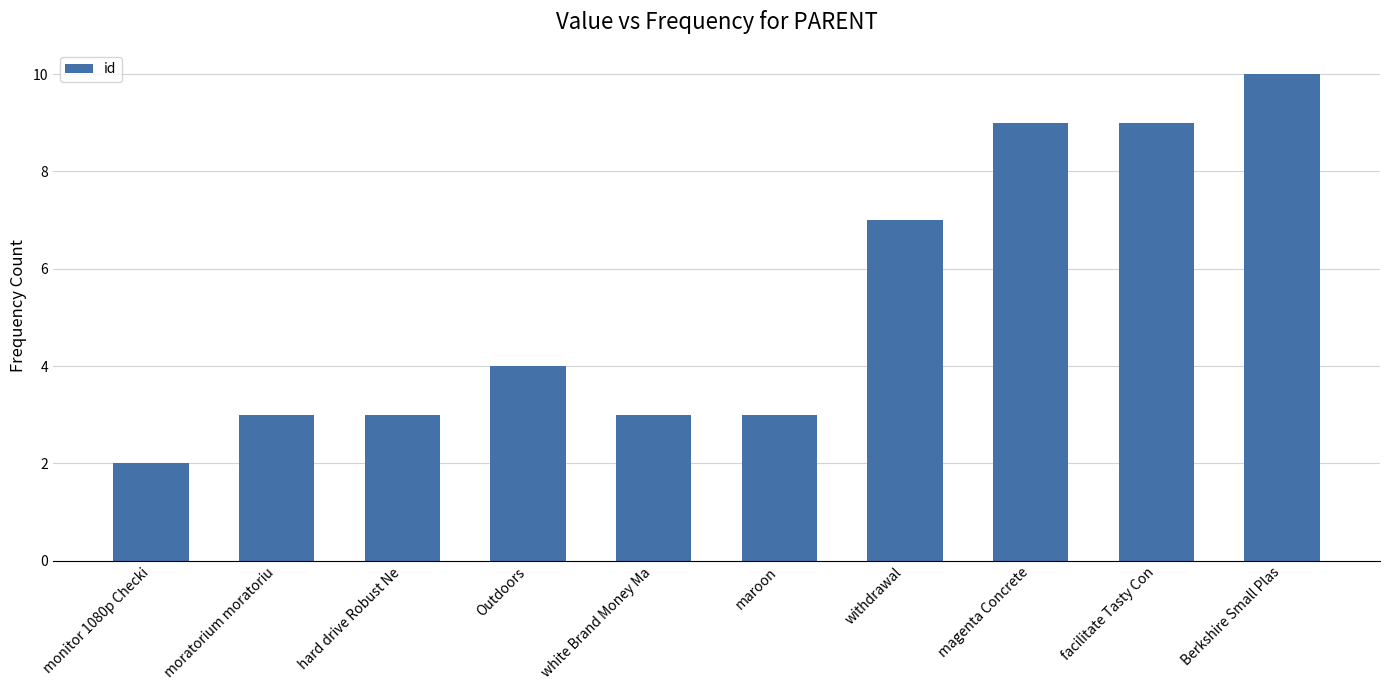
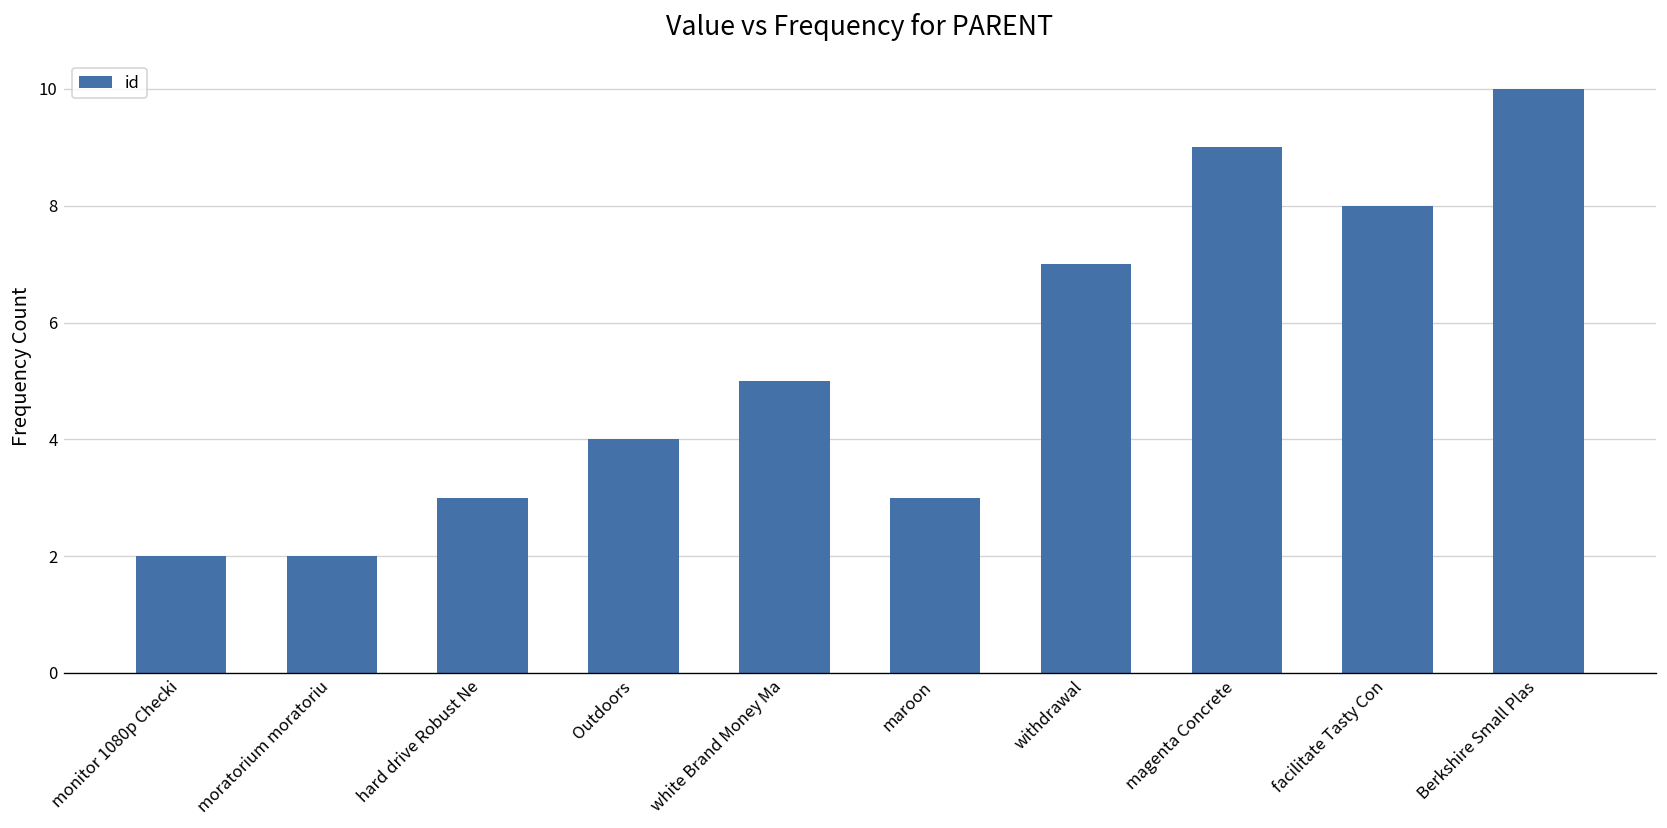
moratorium moratoriu: 3 -> 2
white Brand Money Ma: 3 -> 5
facilitate Tasty Con: 9 -> 8
